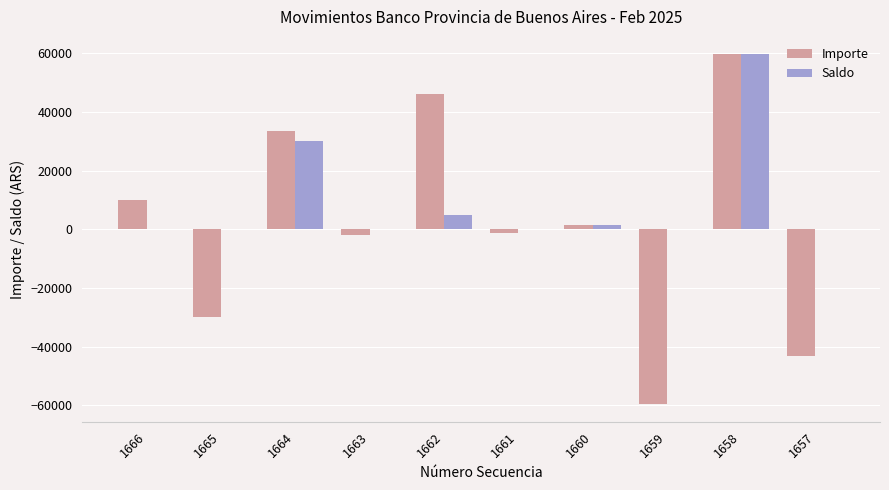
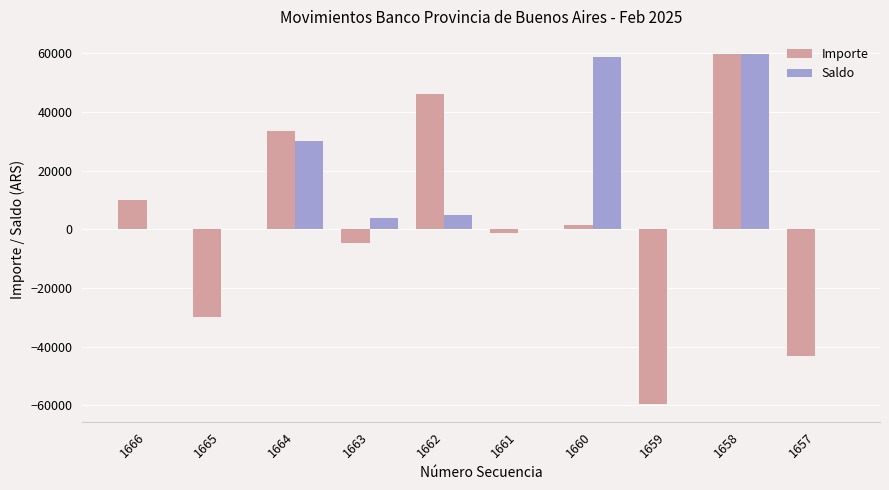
Importe, 1663: -2000 -> -5000
Saldo, 1663: 0 -> 4000
Saldo, 1660: 1000 -> 59000
